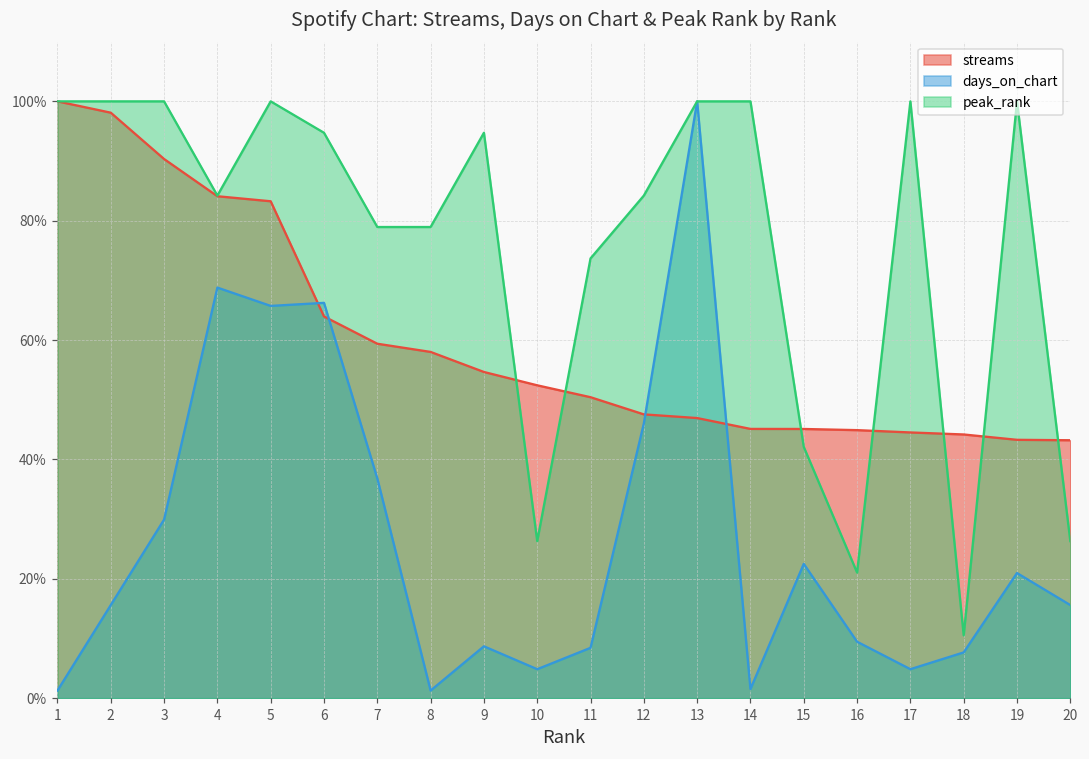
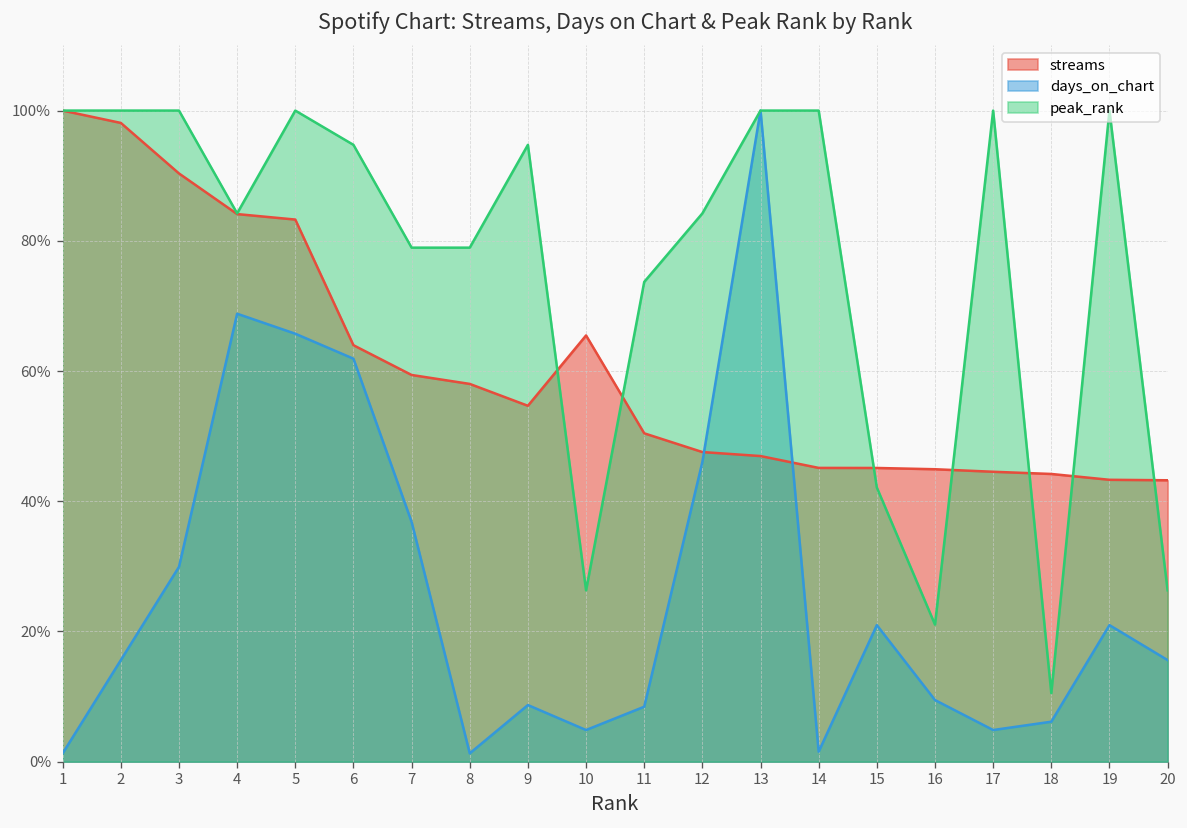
days_on_chart, 6: 66% -> 62%
streams, 10: 52% -> 65%
days_on_chart, 15: 23% -> 21%
days_on_chart, 18: 8% -> 6%
